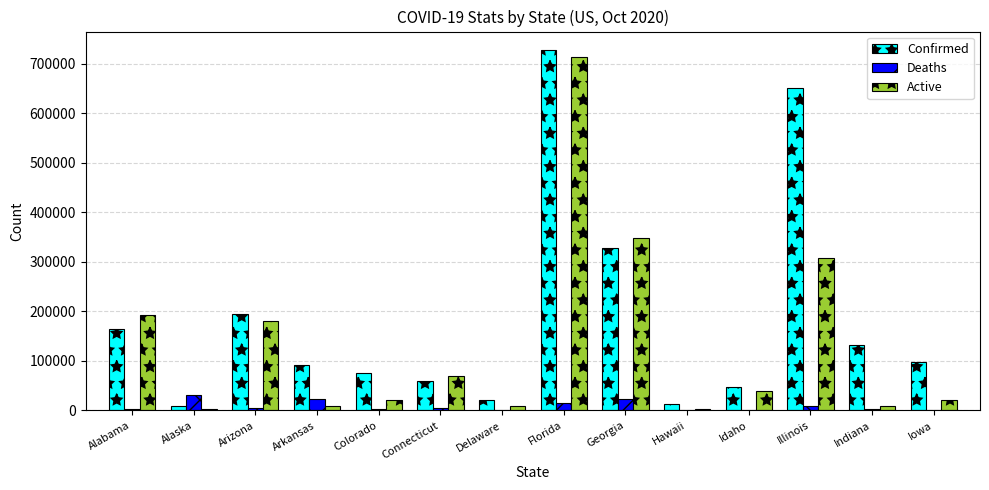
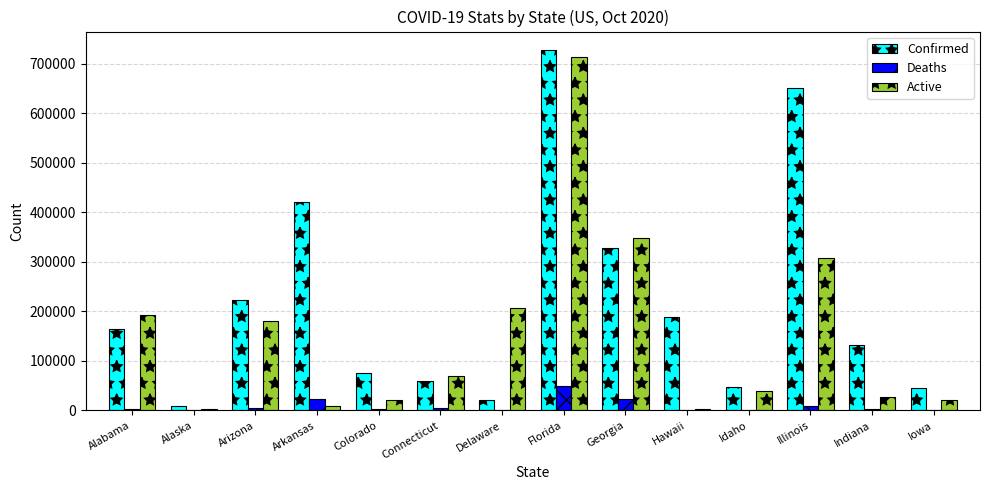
Deaths, Alaska: 30000 -> 0
Confirmed, Arizona: 190000 -> 220000
Confirmed, Arkansas: 90000 -> 420000
Active, Delaware: 10000 -> 210000
Deaths, Florida: 20000 -> 50000
Confirmed, Hawaii: 10000 -> 190000
Active, Indiana: 10000 -> 30000
Confirmed, Iowa: 100000 -> 50000
